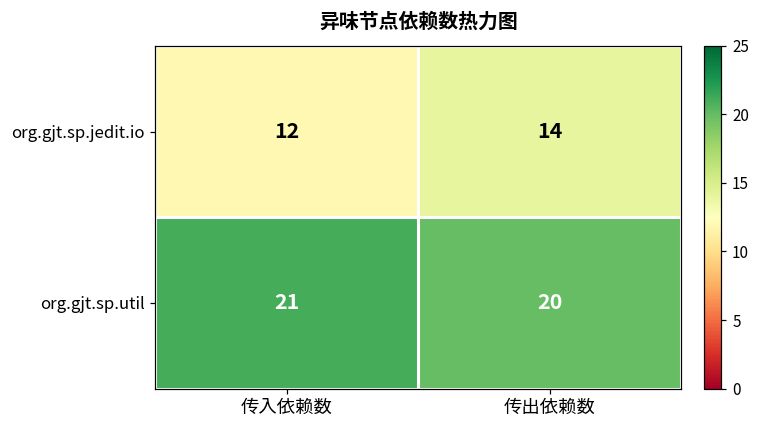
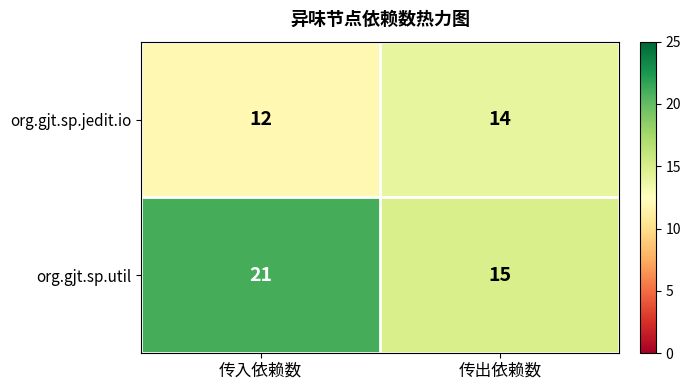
org.gjt.sp.util, 传出依赖数: 20 -> 15
